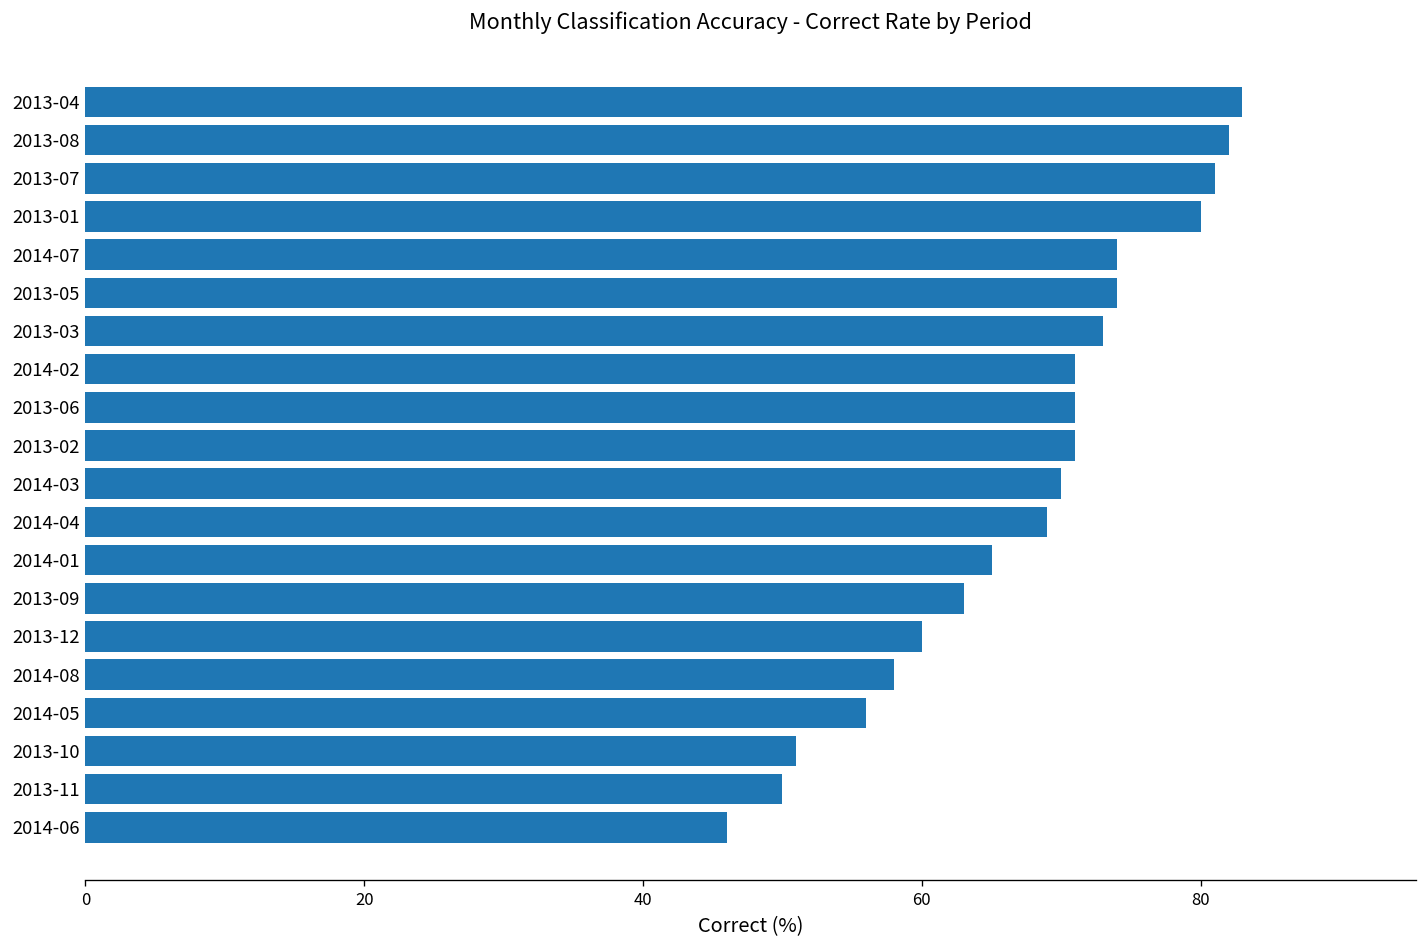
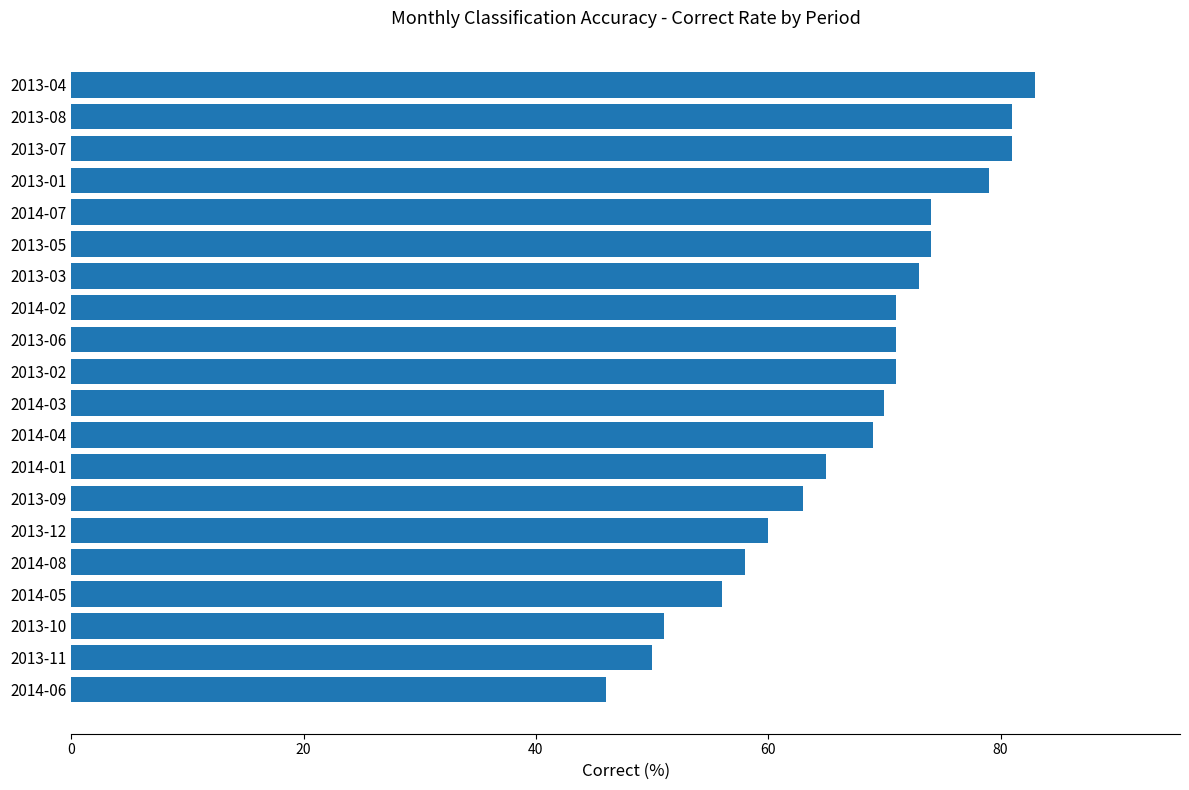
2013-08: 82 -> 81
2013-01: 80 -> 79
